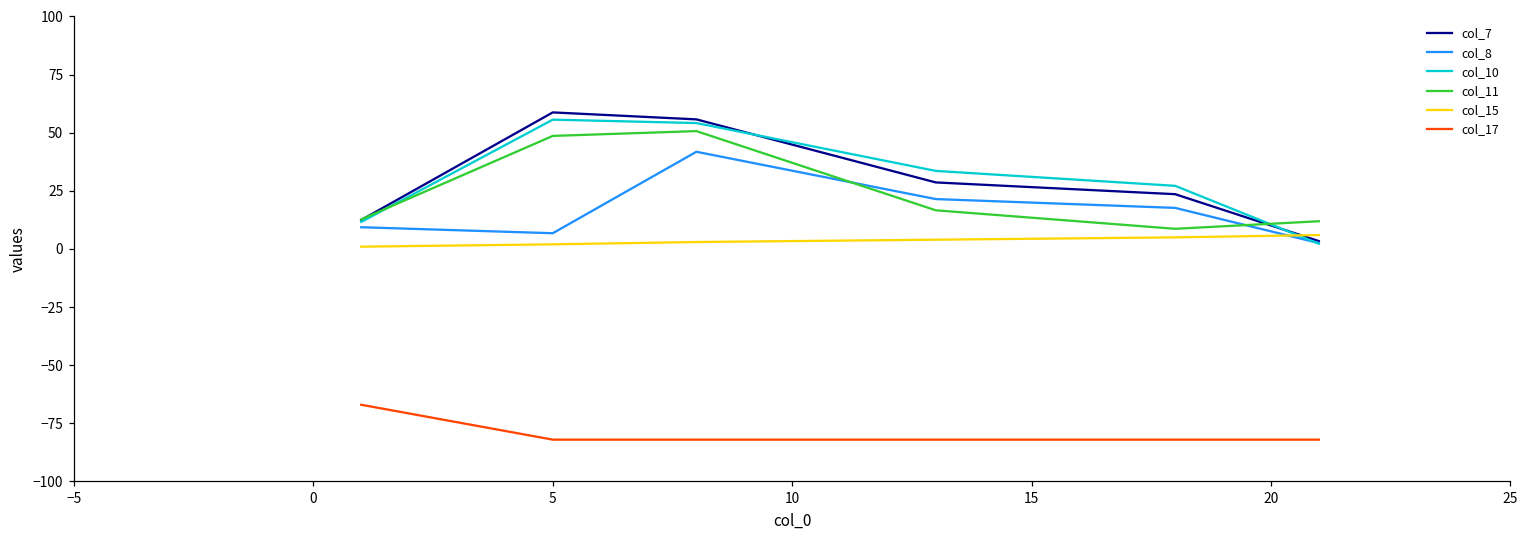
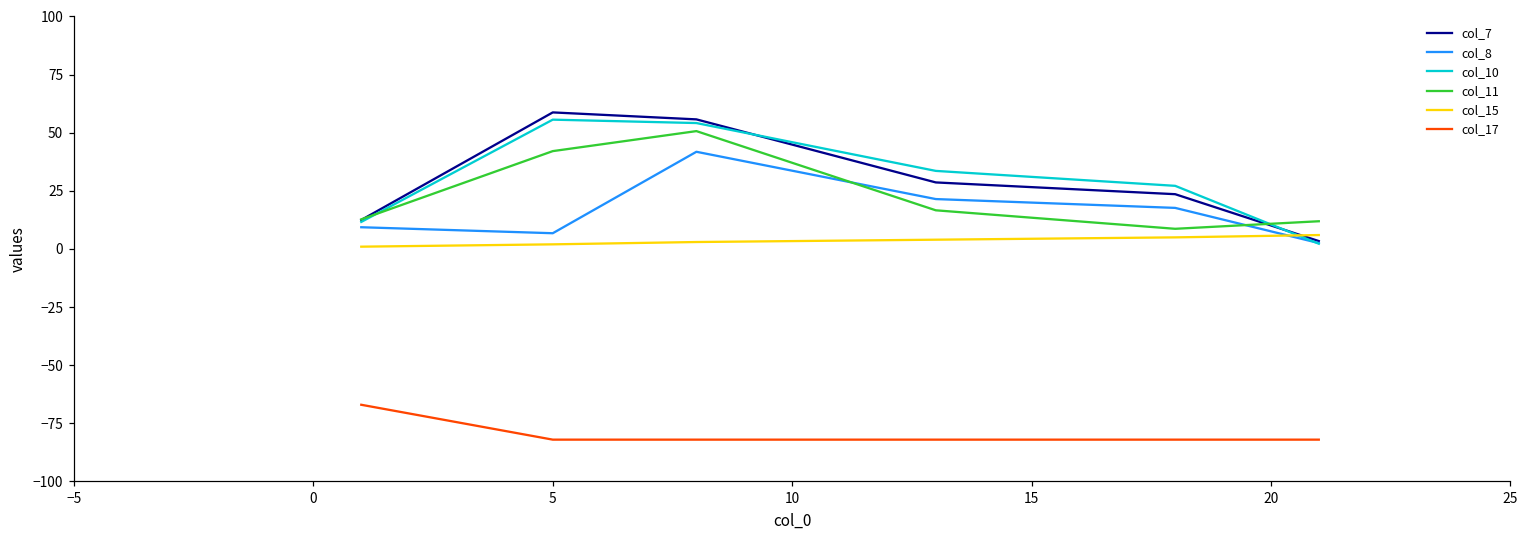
col_11, 5: 49 -> 42
